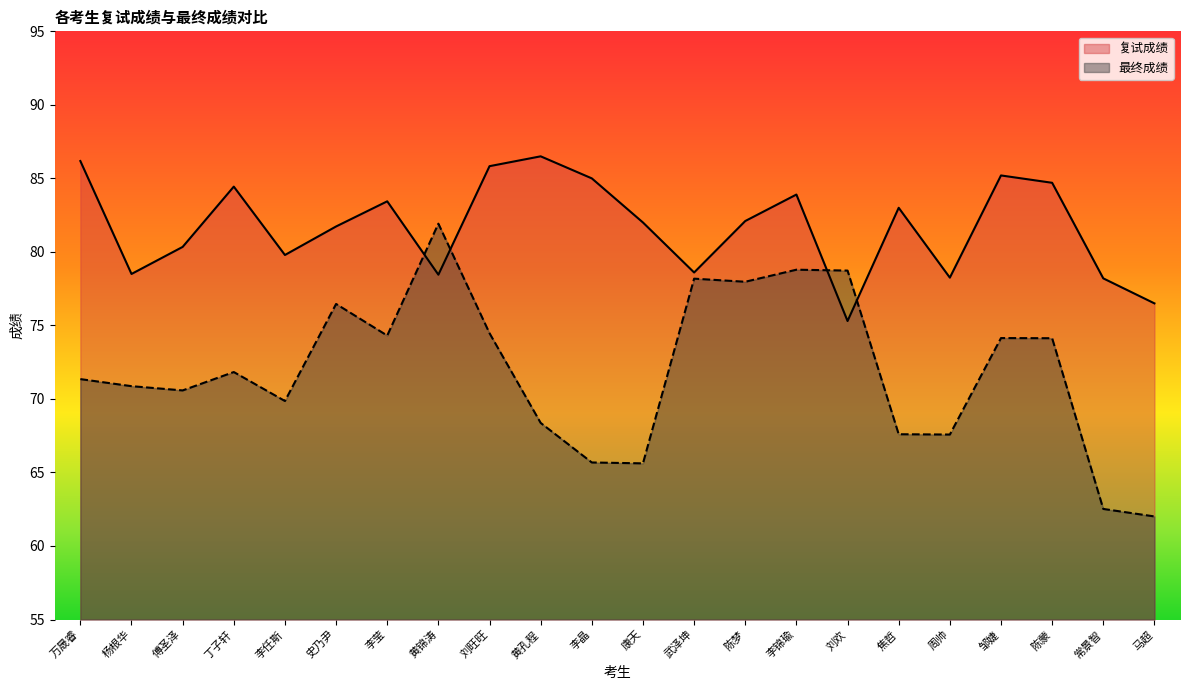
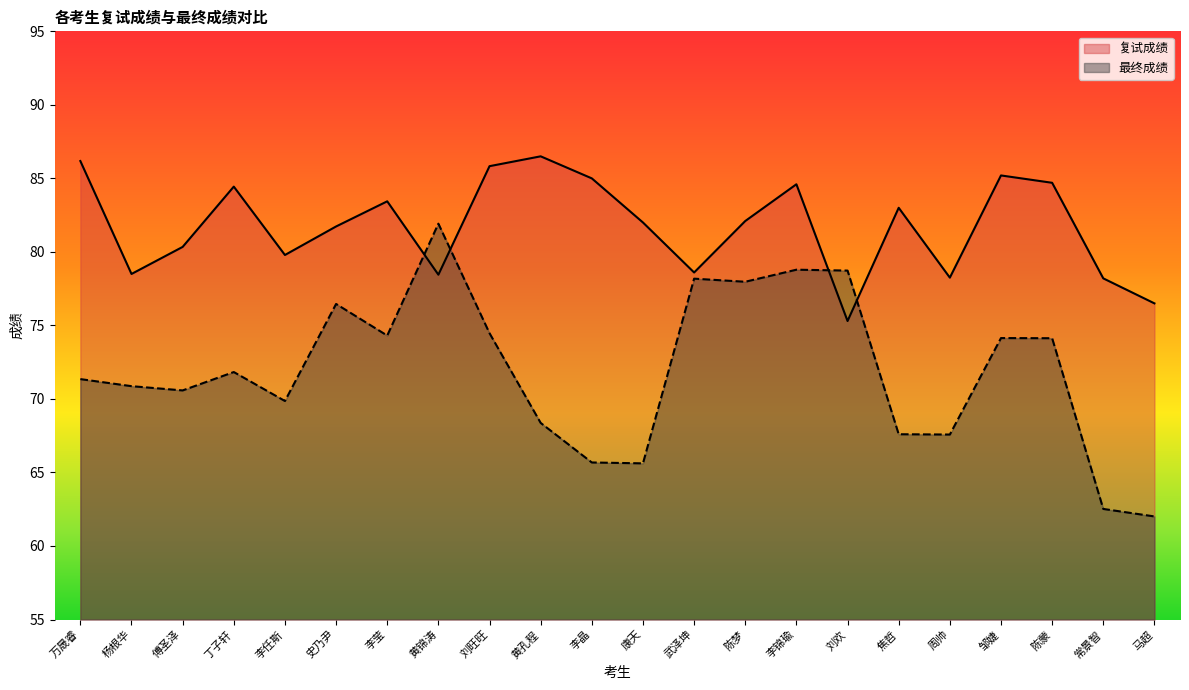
复试成绩, 李锦瑜: 83.9 -> 84.6
